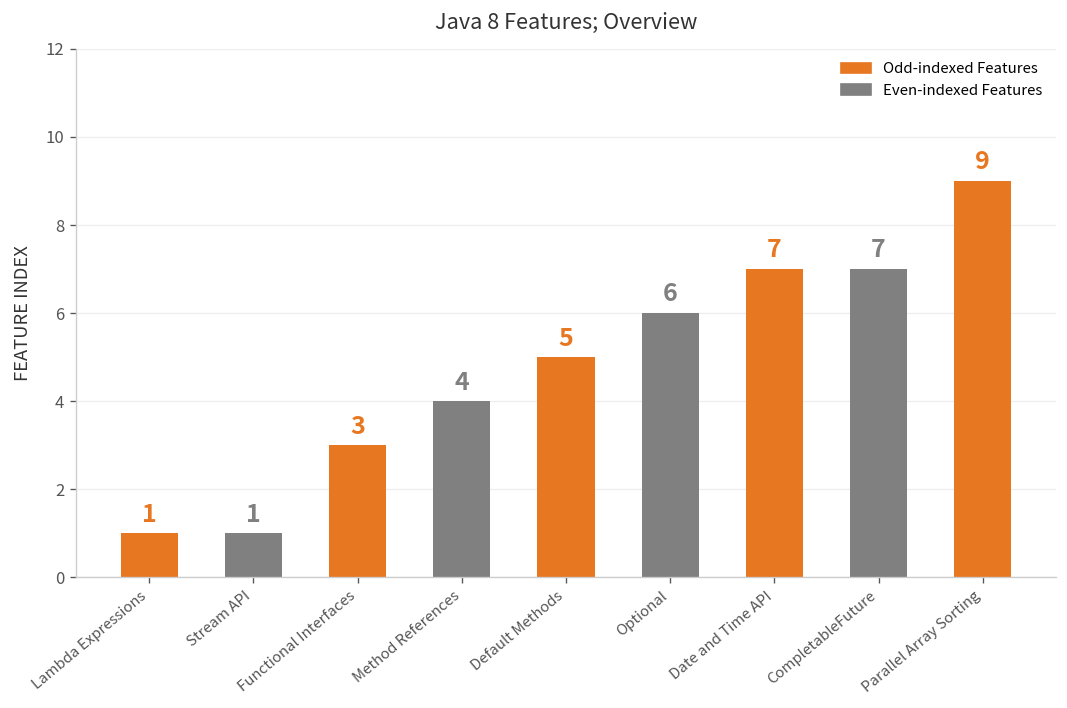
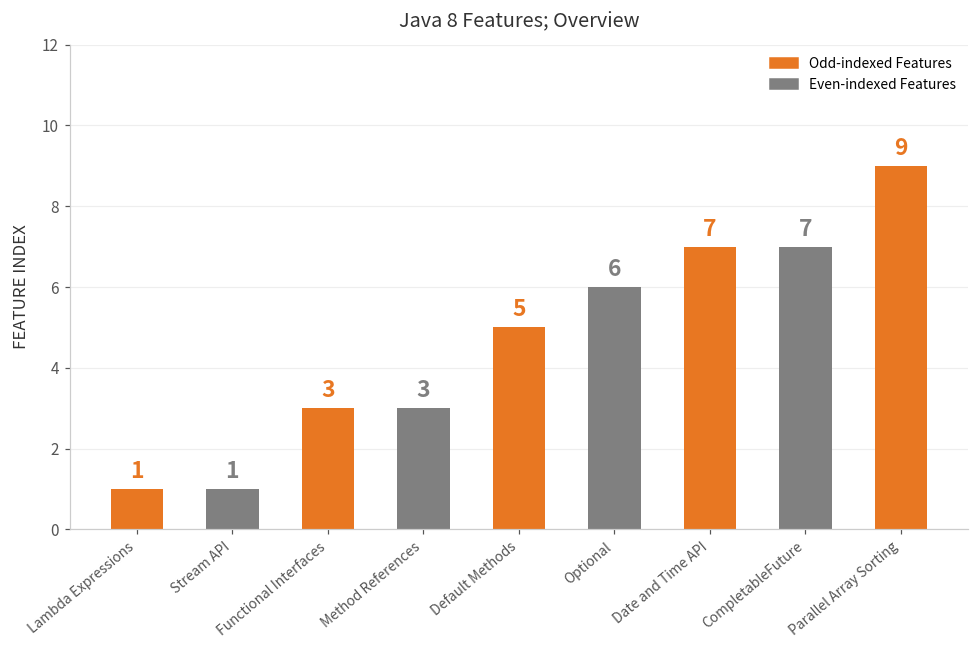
Method References: 4 -> 3
